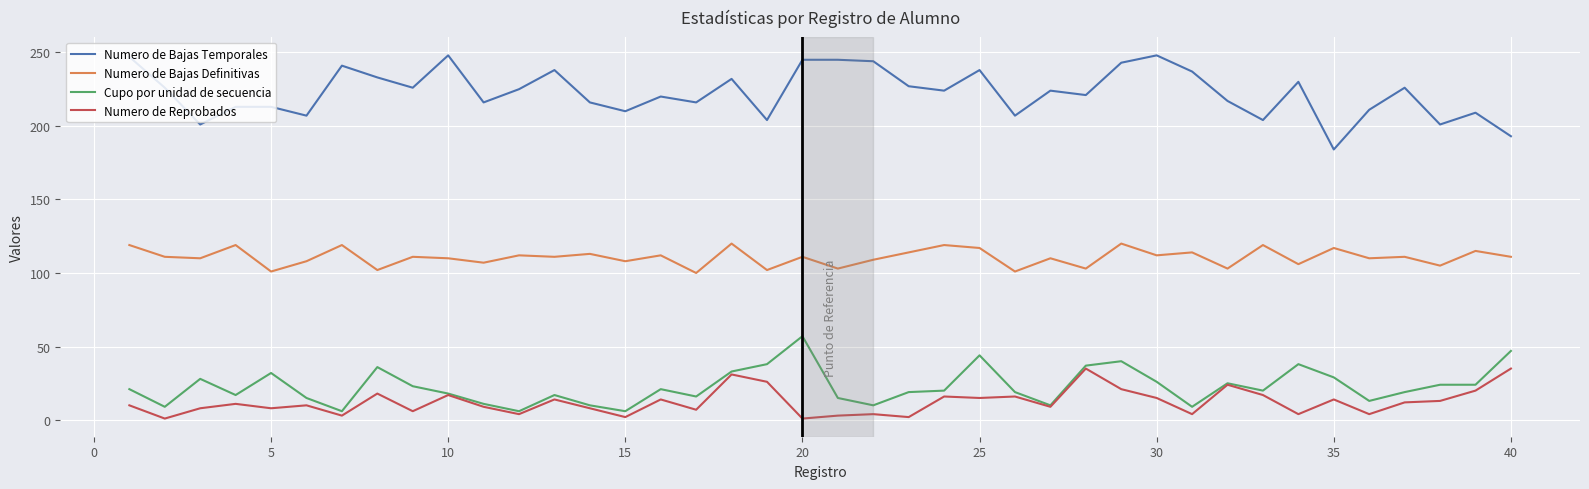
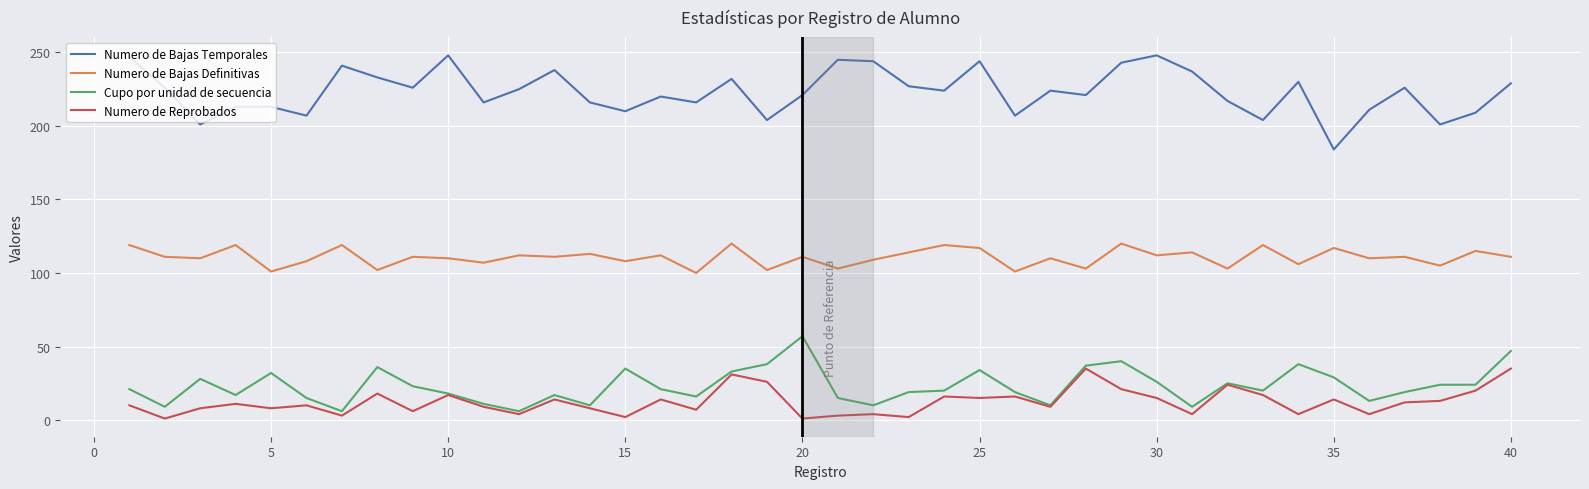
Cupo por unidad de secuencia, 15: 6 -> 35
Numero de Bajas Temporales, 20: 245 -> 221
Numero de Bajas Temporales, 25: 238 -> 244
Cupo por unidad de secuencia, 25: 44 -> 34
Numero de Bajas Temporales, 40: 193 -> 229
